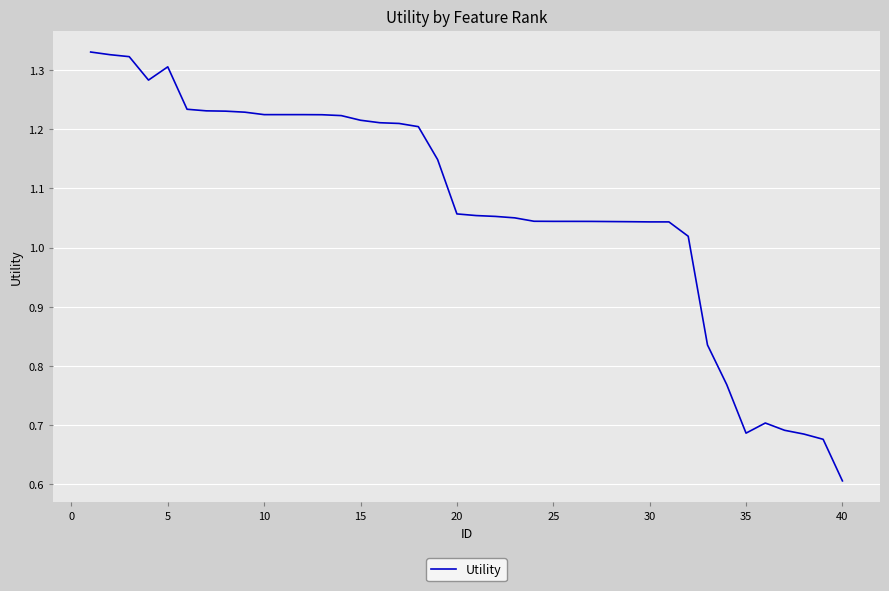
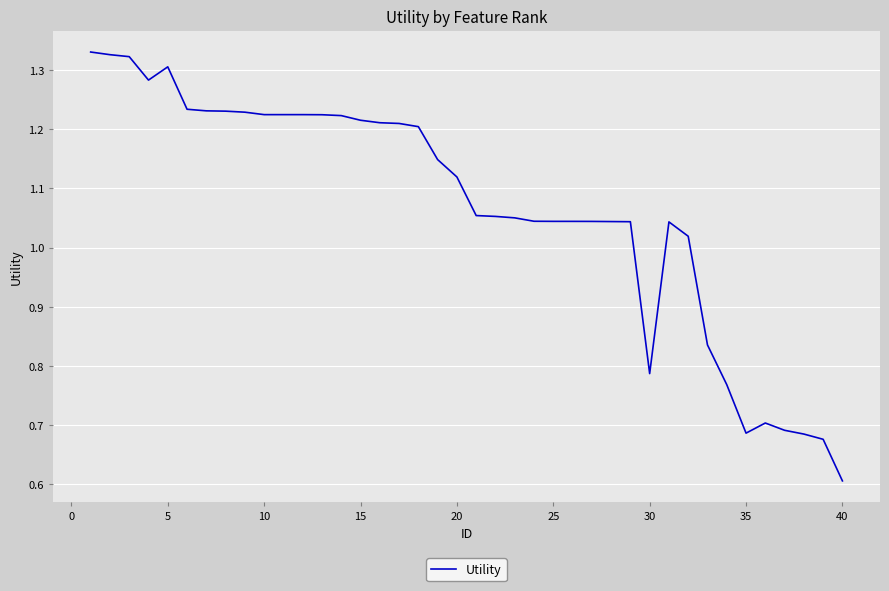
20: 1.06 -> 1.12
30: 1.04 -> 0.79
